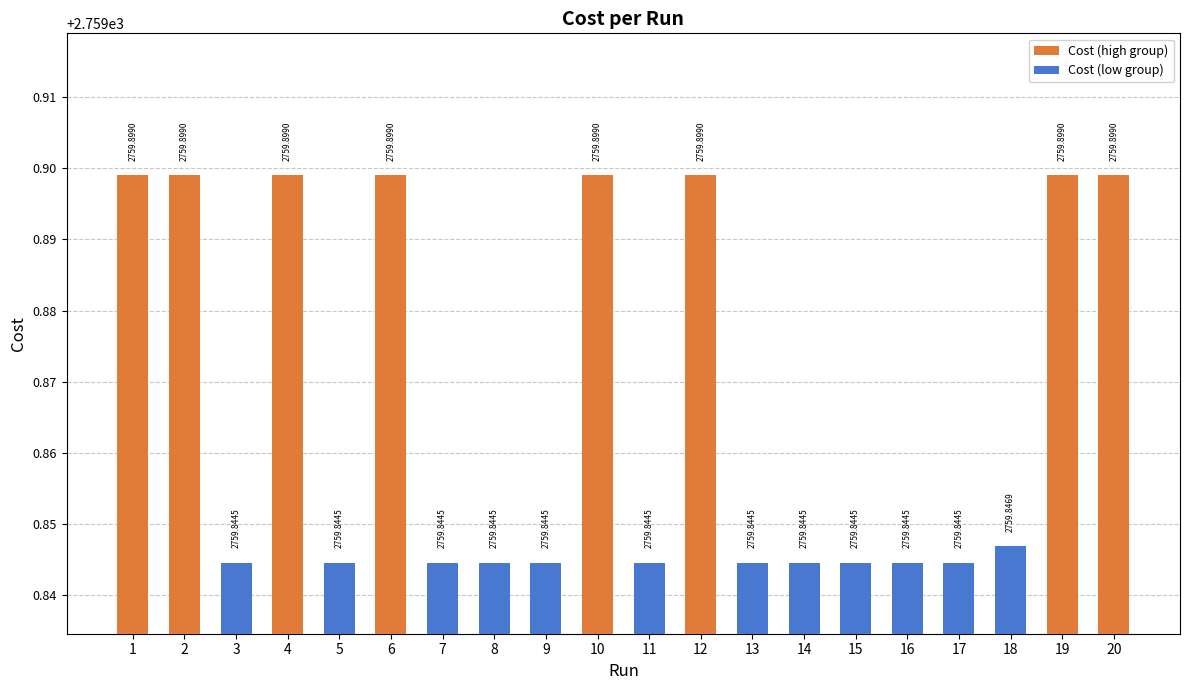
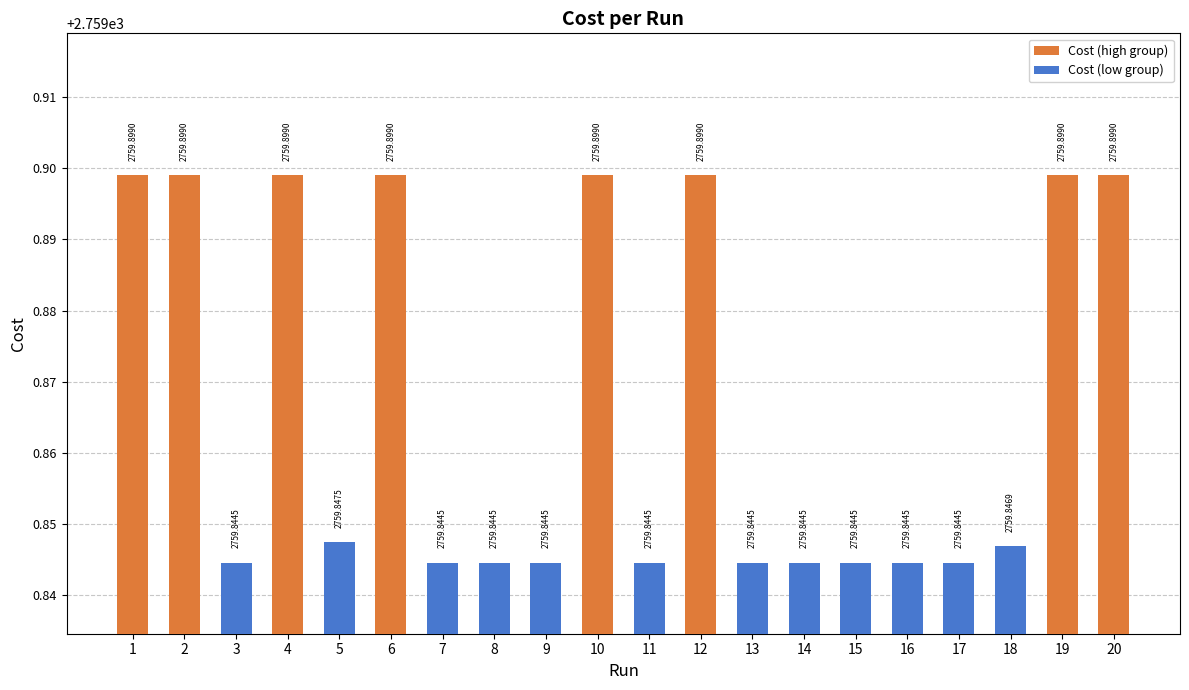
Cost (low group), 5: 2759.8445 -> 2759.8475
